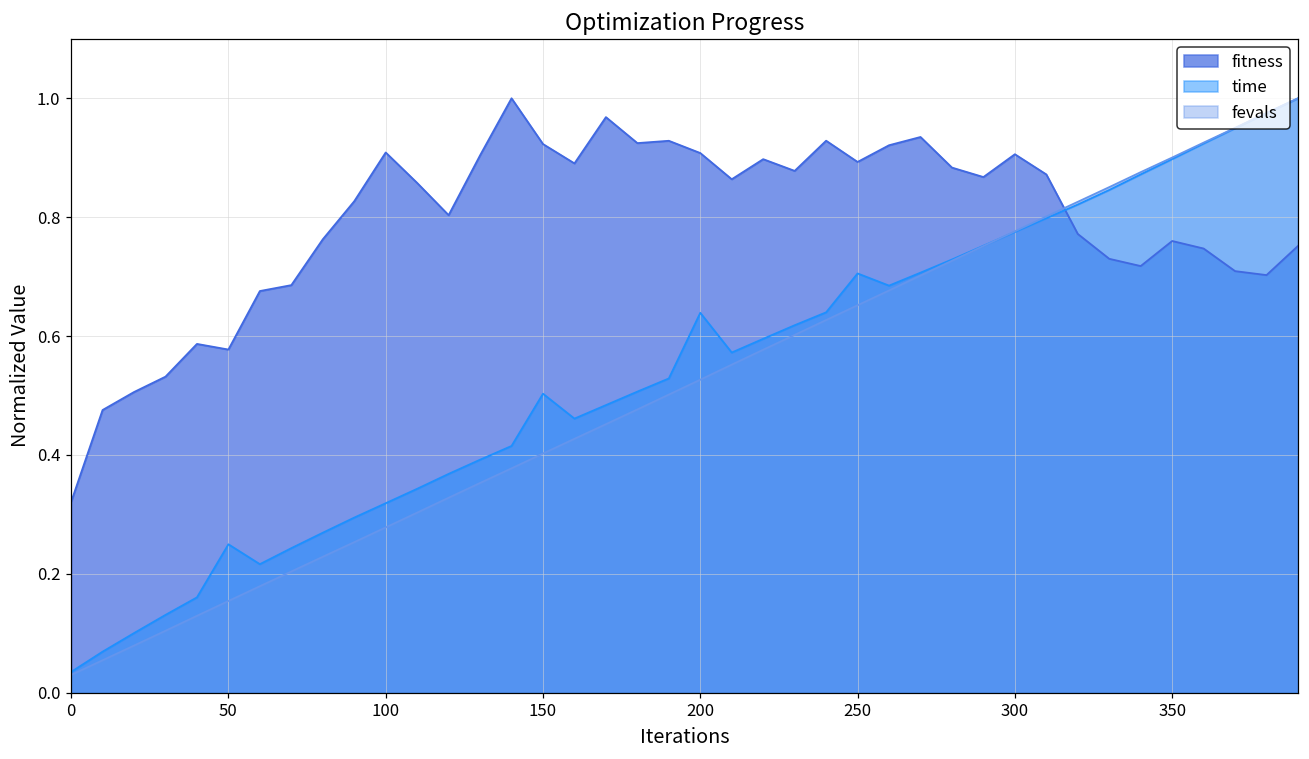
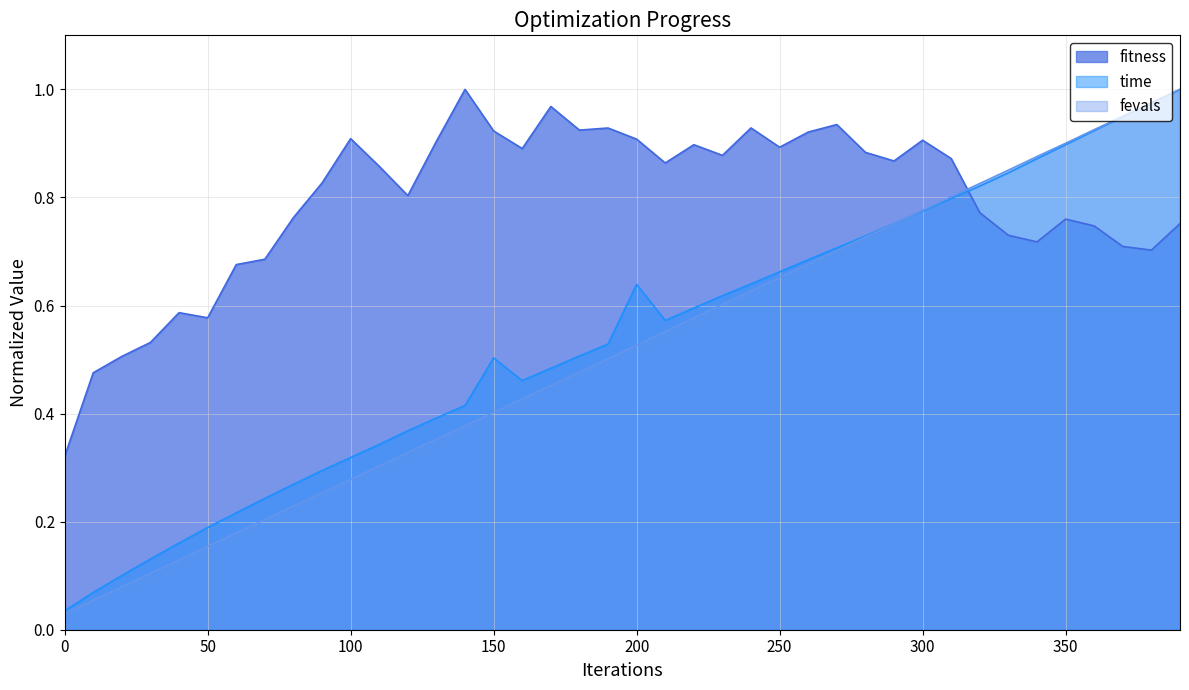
time, 50: 0.25 -> 0.19
time, 250: 0.71 -> 0.66
